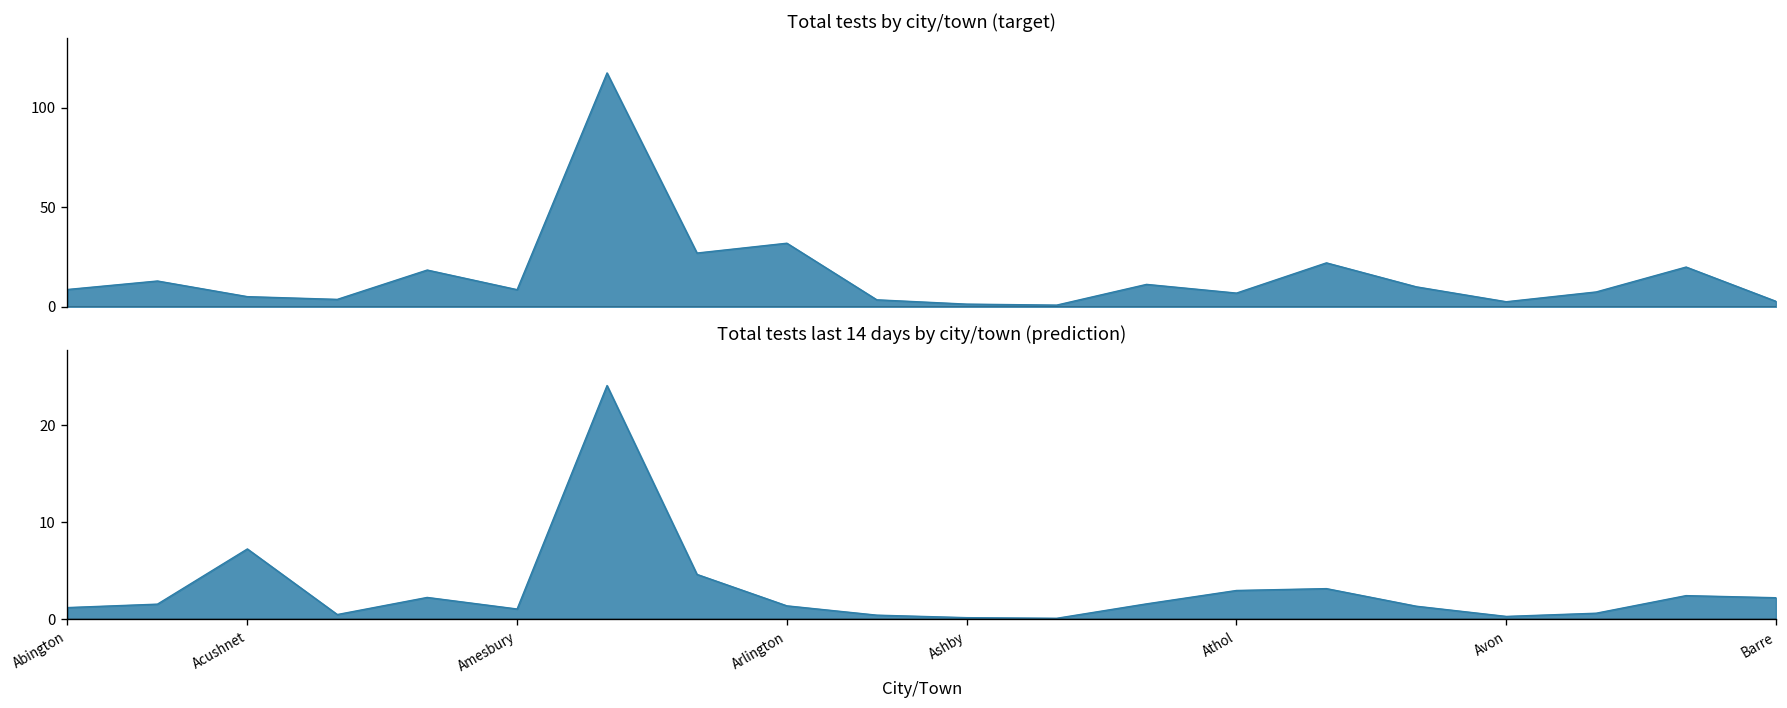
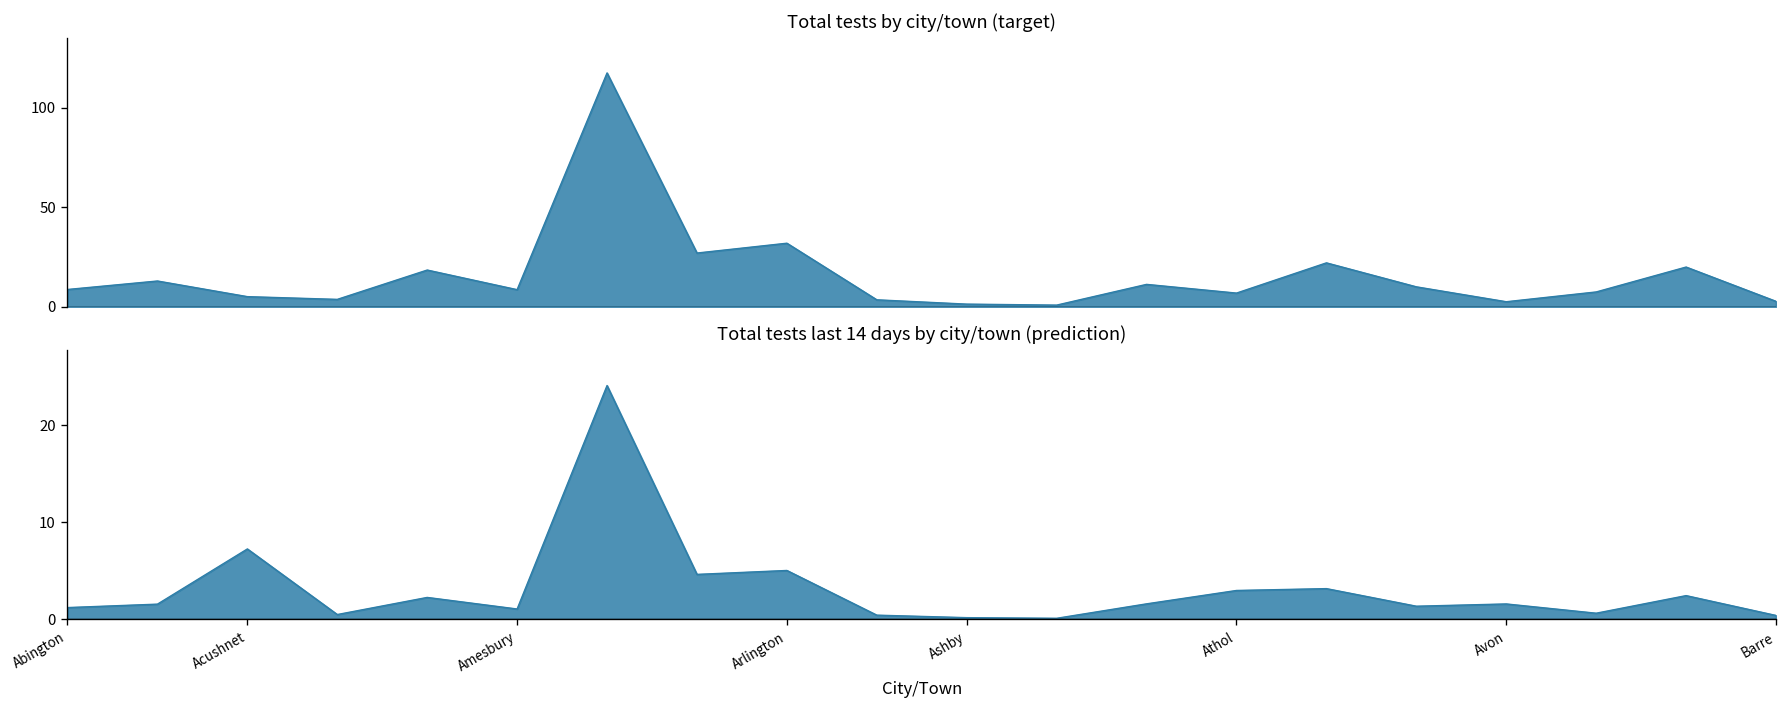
Total tests last 14 days by city/town (prediction), Arlington: 1 -> 5
Total tests last 14 days by city/town (prediction), Avon: 0 -> 2
Total tests last 14 days by city/town (prediction), Barre: 2 -> 0
